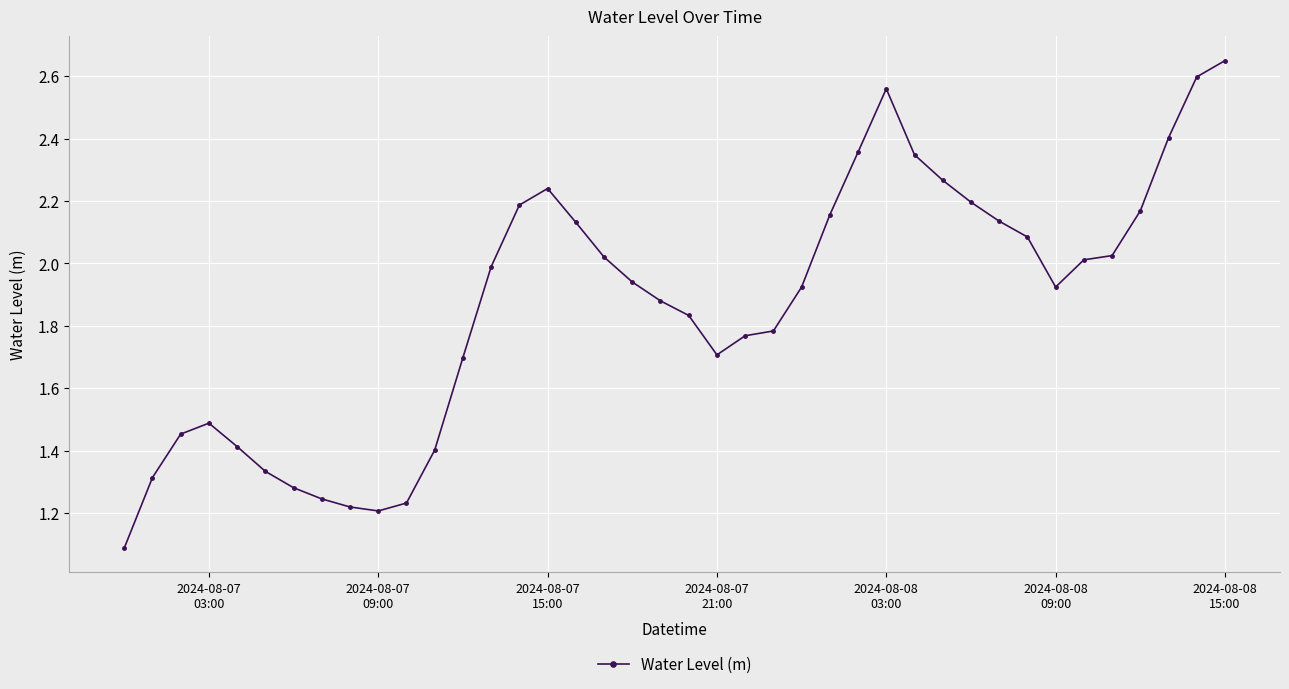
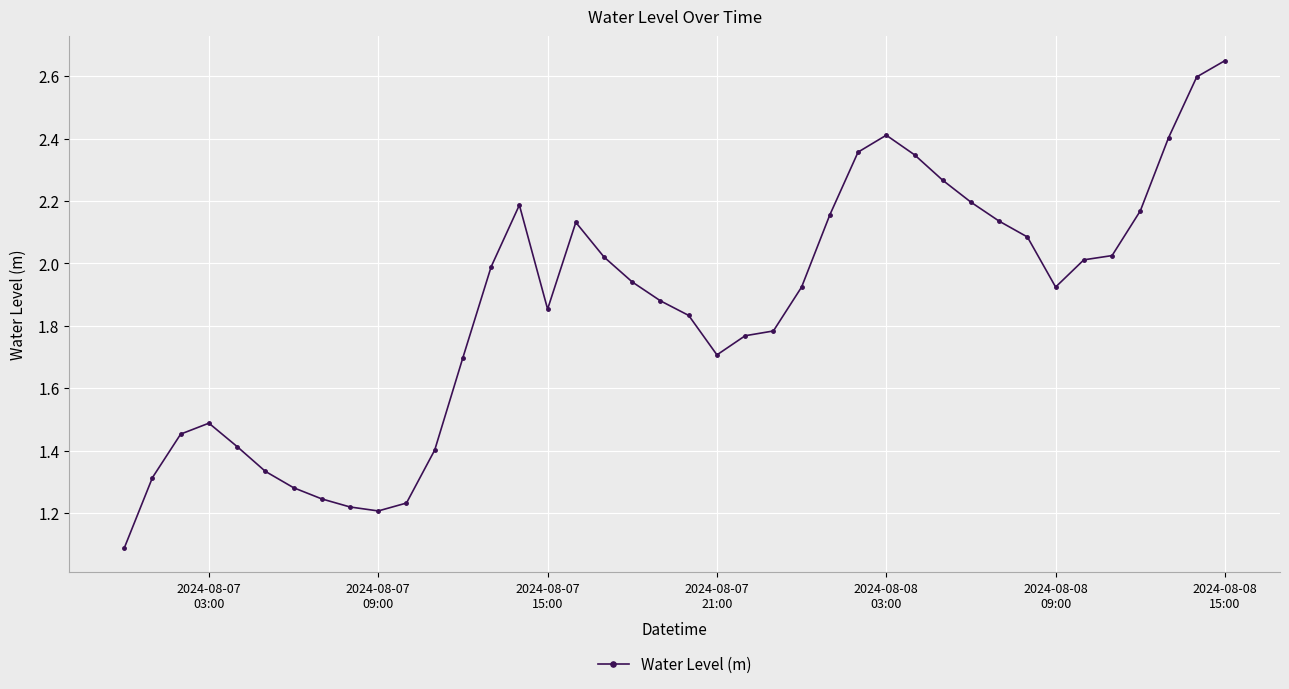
2024-08-07 15:00: 2.24 -> 1.85
2024-08-08 03:00: 2.56 -> 2.41
